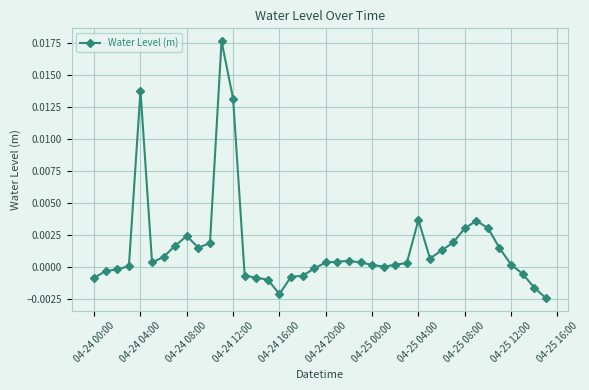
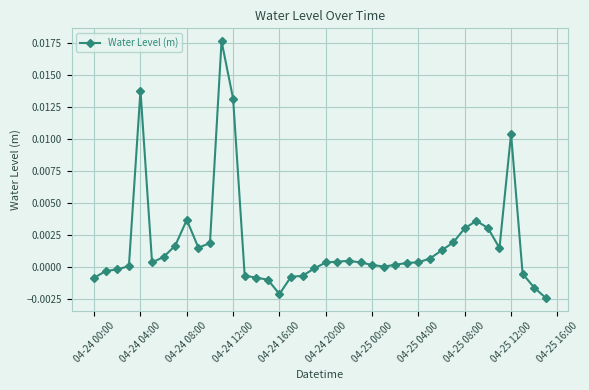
04-24 08:00: 0.0024 -> 0.0037
04-25 04:00: 0.0037 -> 0.0004
04-25 12:00: 0.0002 -> 0.0104
